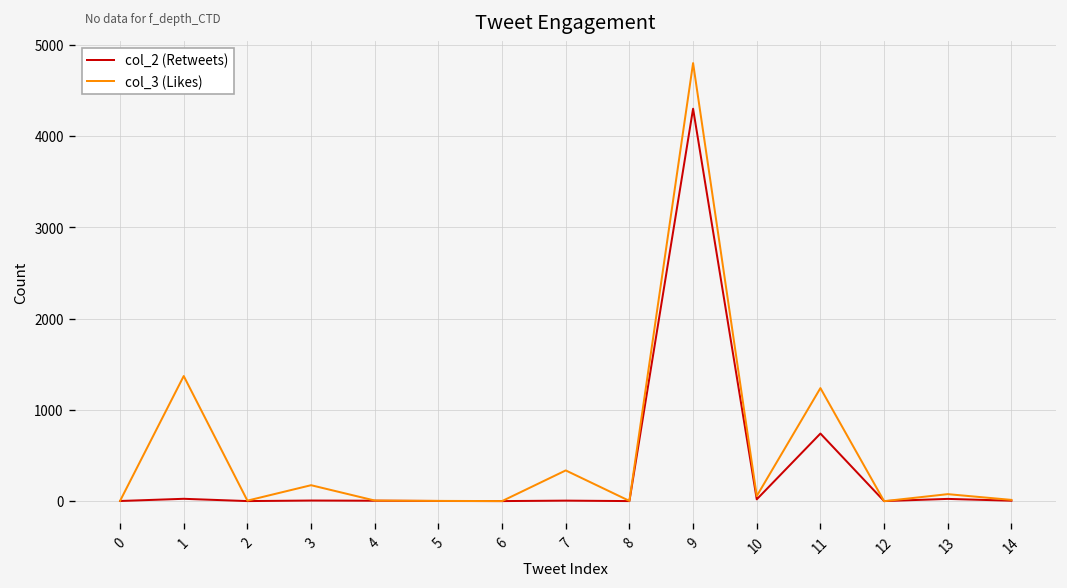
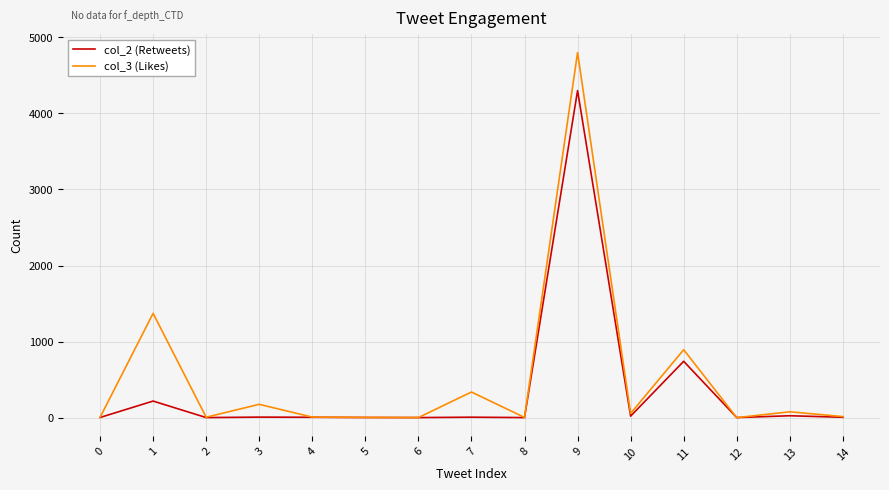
col_2 (Retweets), 1: 0 -> 200
col_3 (Likes), 11: 1200 -> 900
